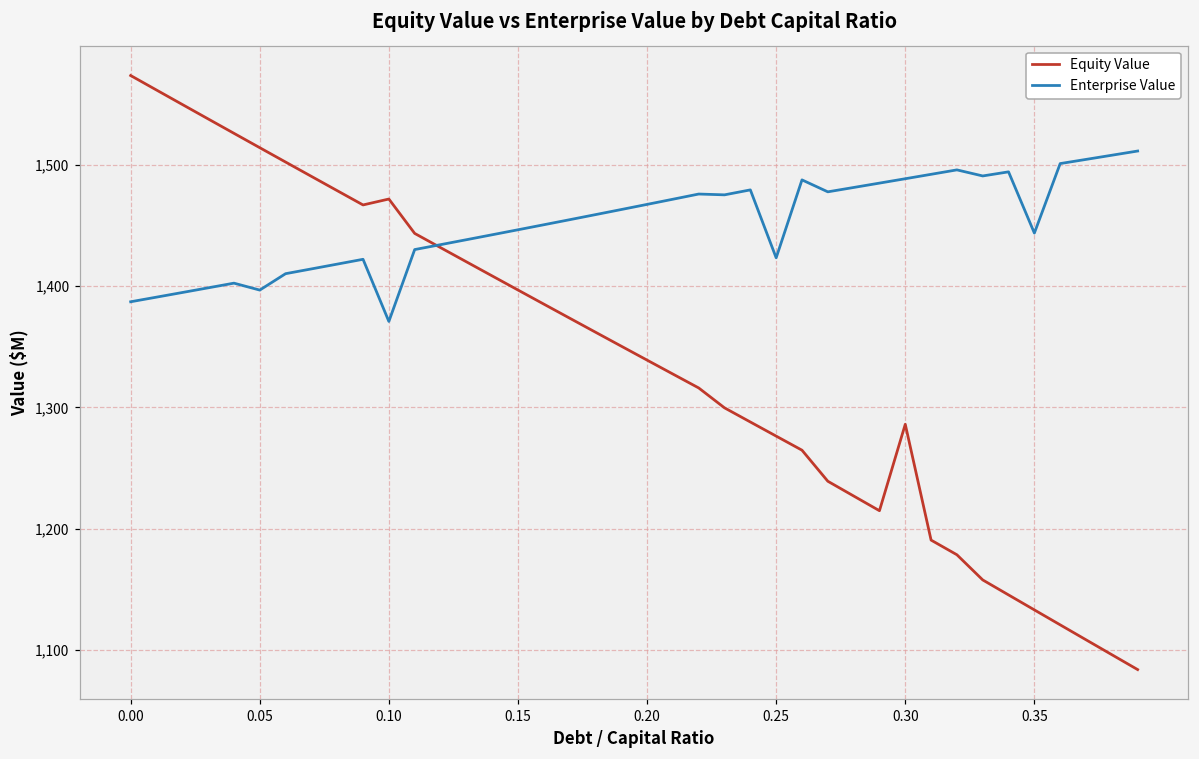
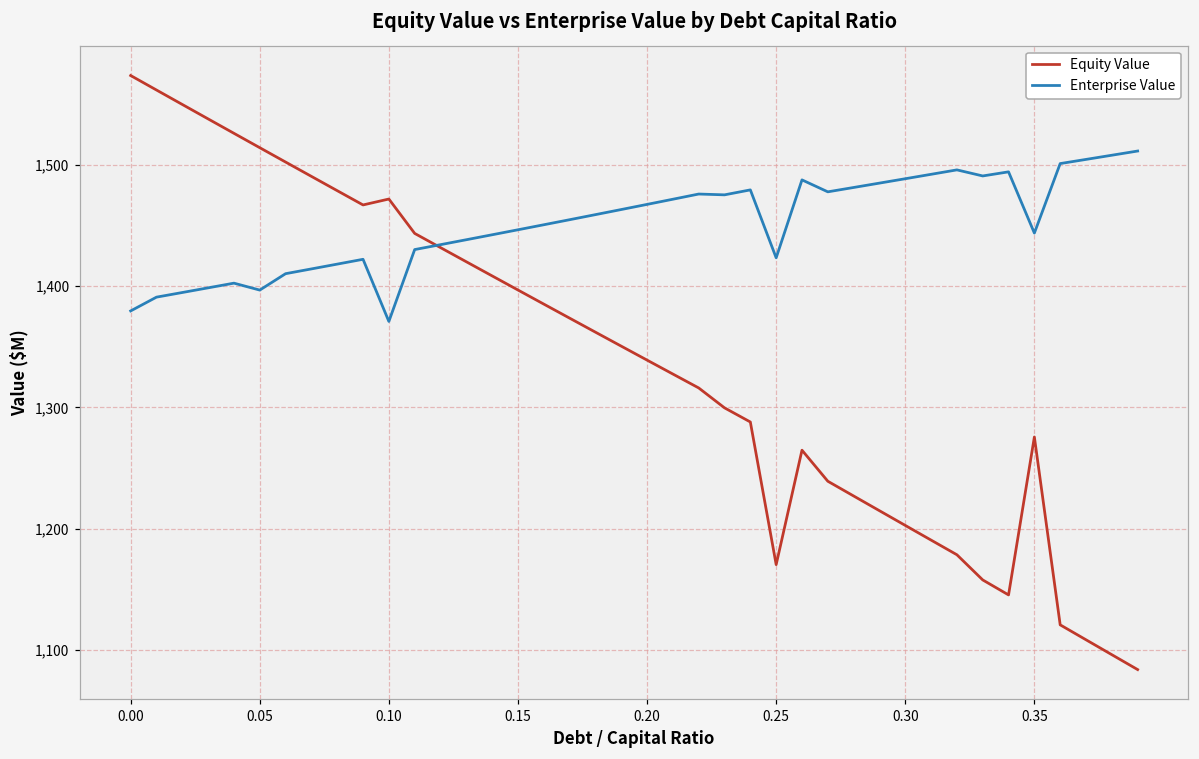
Enterprise Value, 0.00: 1,387 -> 1,380
Equity Value, 0.25: 1,276 -> 1,170
Equity Value, 0.30: 1,286 -> 1,203
Equity Value, 0.35: 1,133 -> 1,276
